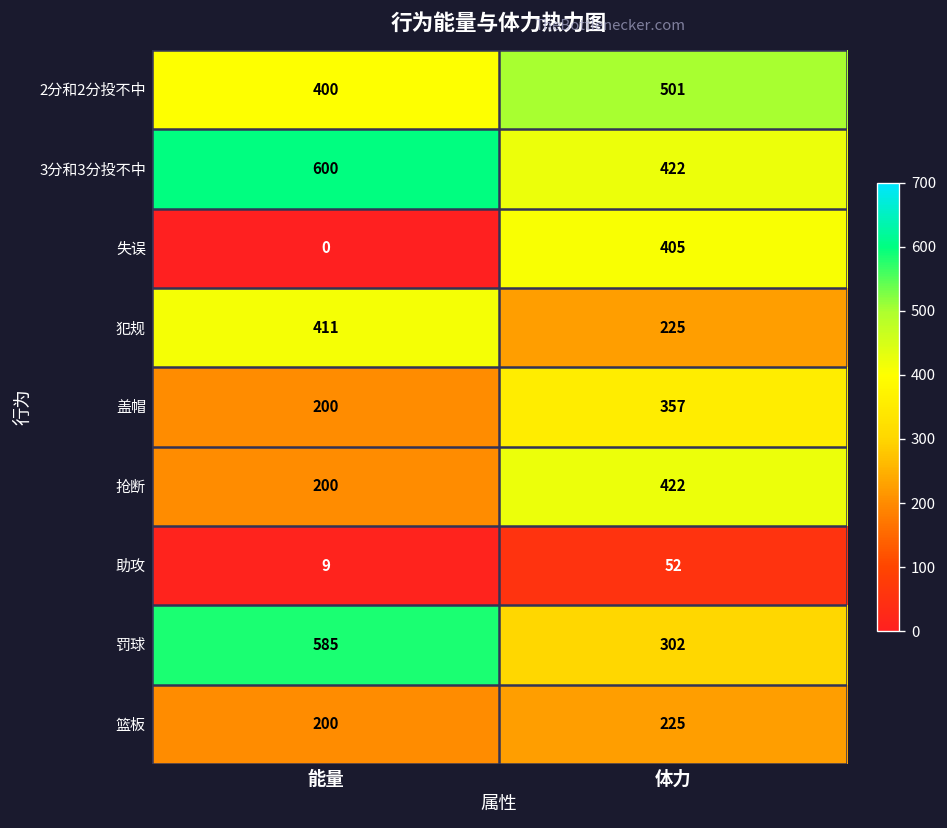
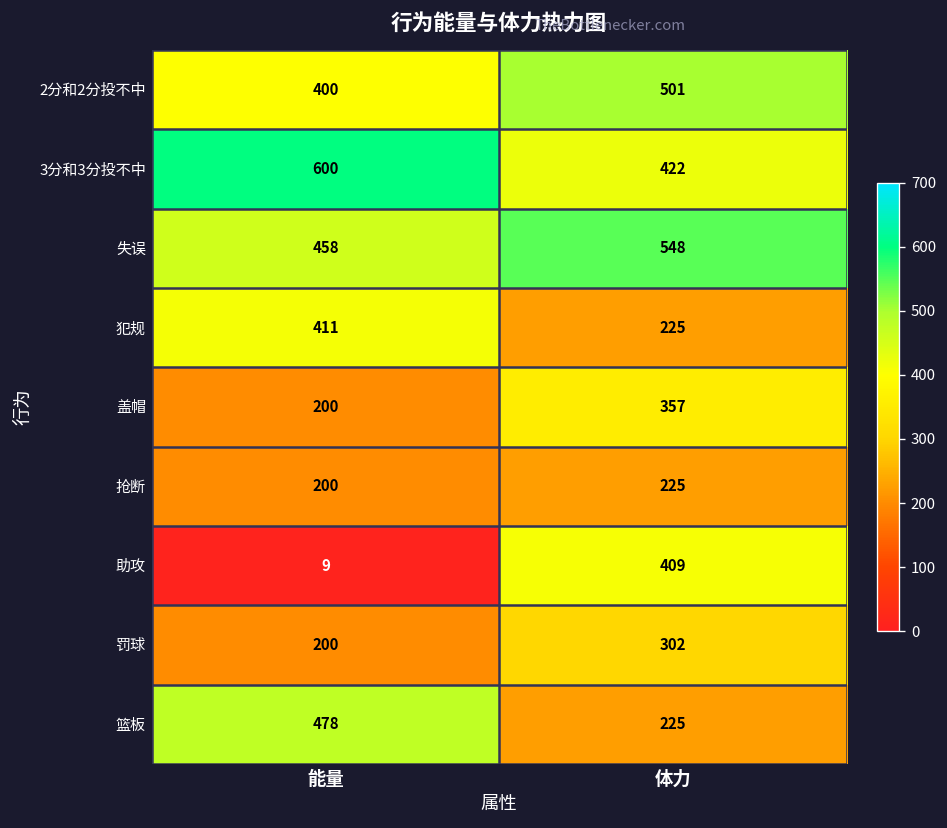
失误, 能量: 0 -> 458
失误, 体力: 405 -> 548
抢断, 体力: 422 -> 225
助攻, 体力: 52 -> 409
罚球, 能量: 585 -> 200
篮板, 能量: 200 -> 478
